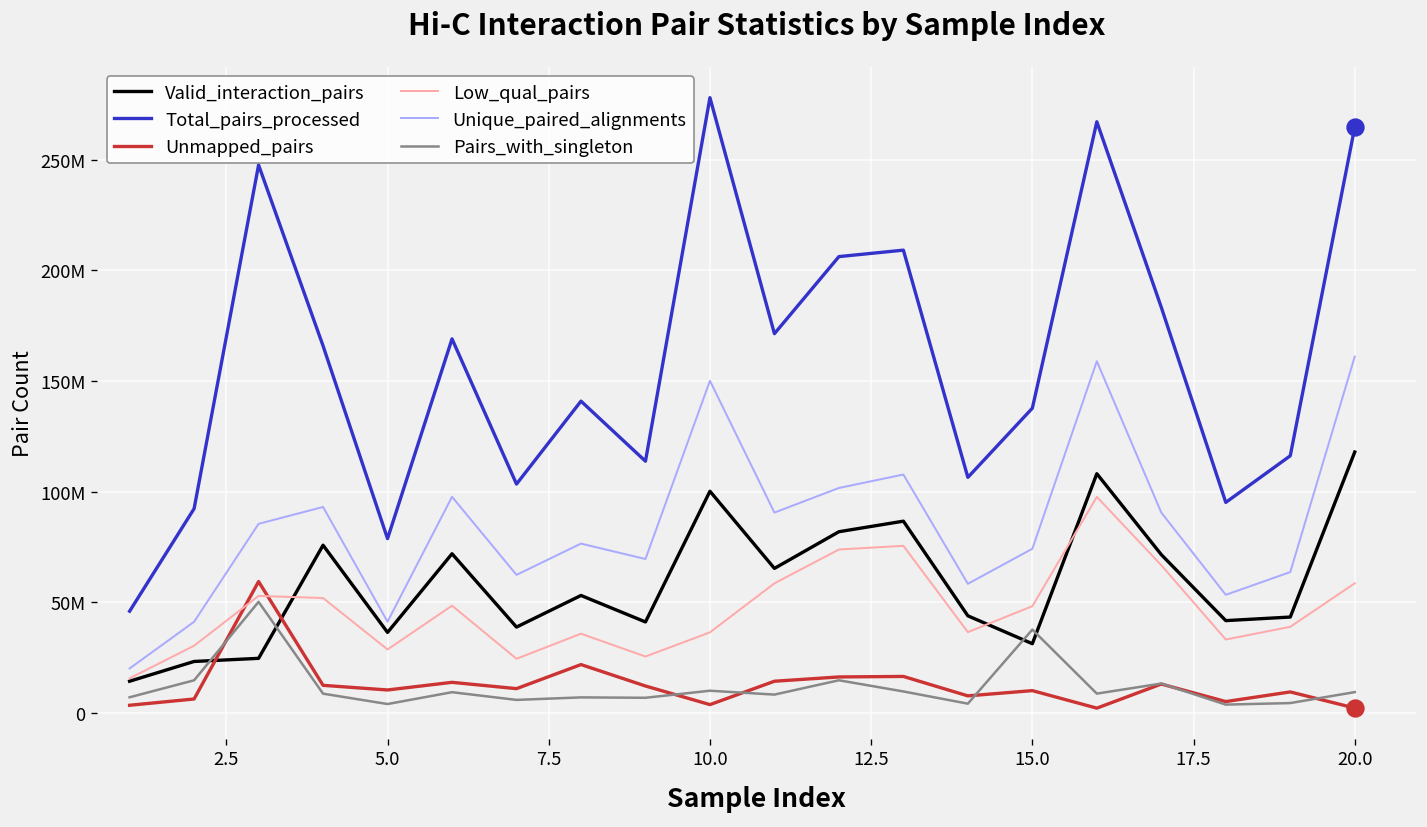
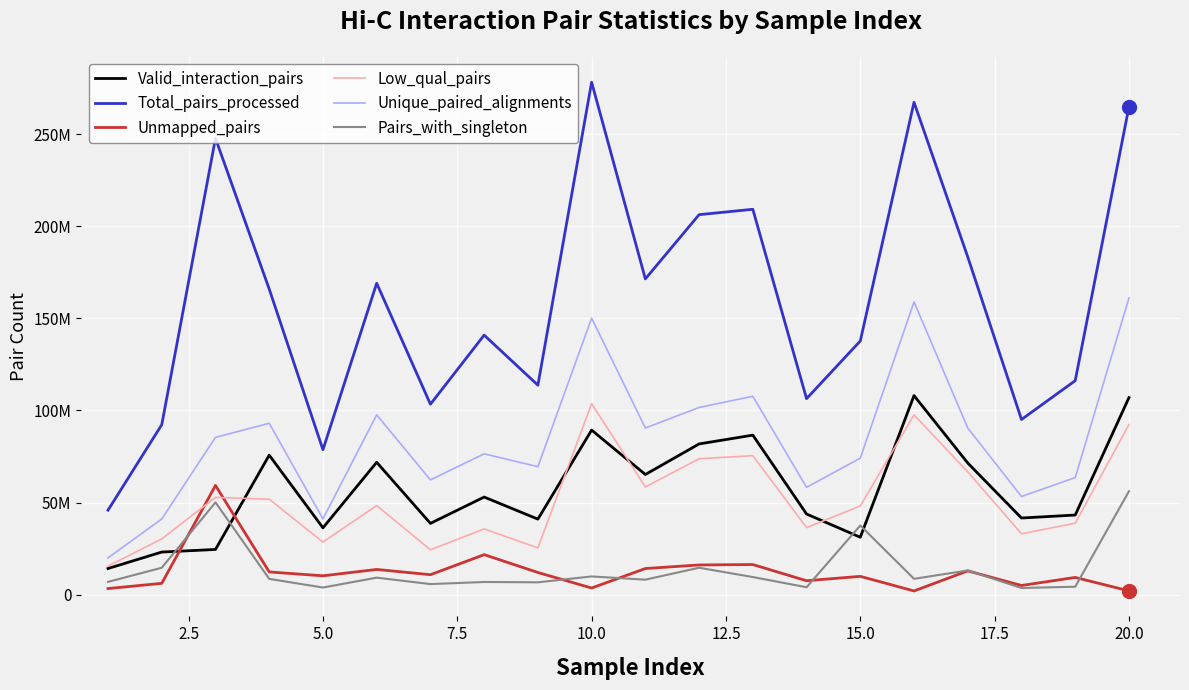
Valid_interaction_pairs, 10.0: 100000000 -> 89000000
Low_qual_pairs, 10.0: 36000000 -> 104000000
Valid_interaction_pairs, 20.0: 118000000 -> 107000000
Low_qual_pairs, 20.0: 59000000 -> 92000000
Pairs_with_singleton, 20.0: 9000000 -> 56000000
